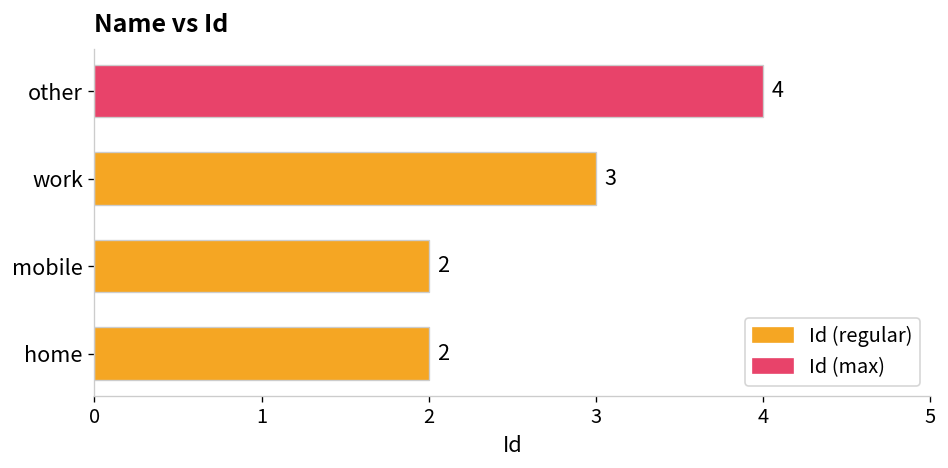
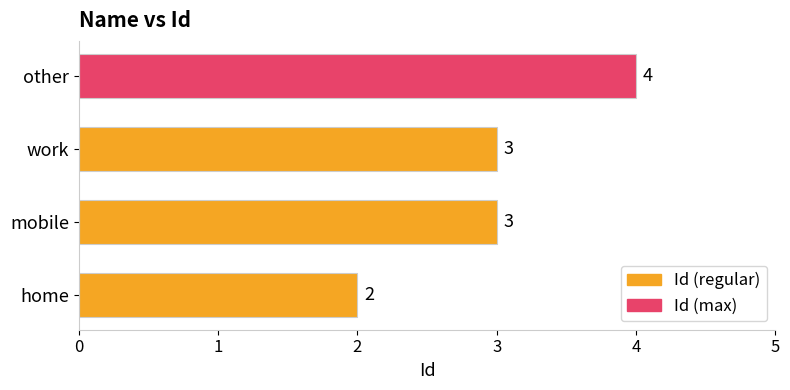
mobile: 2 -> 3
